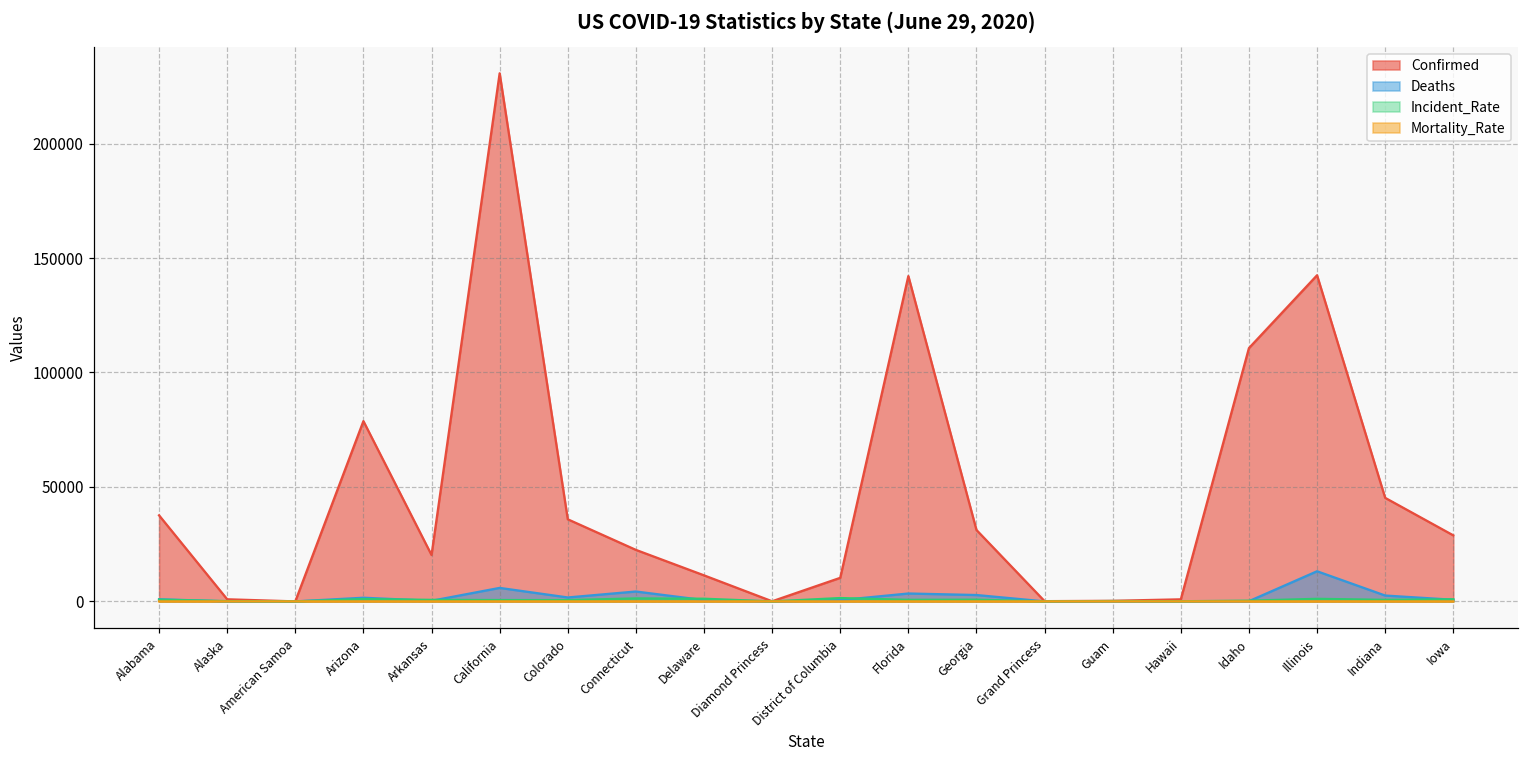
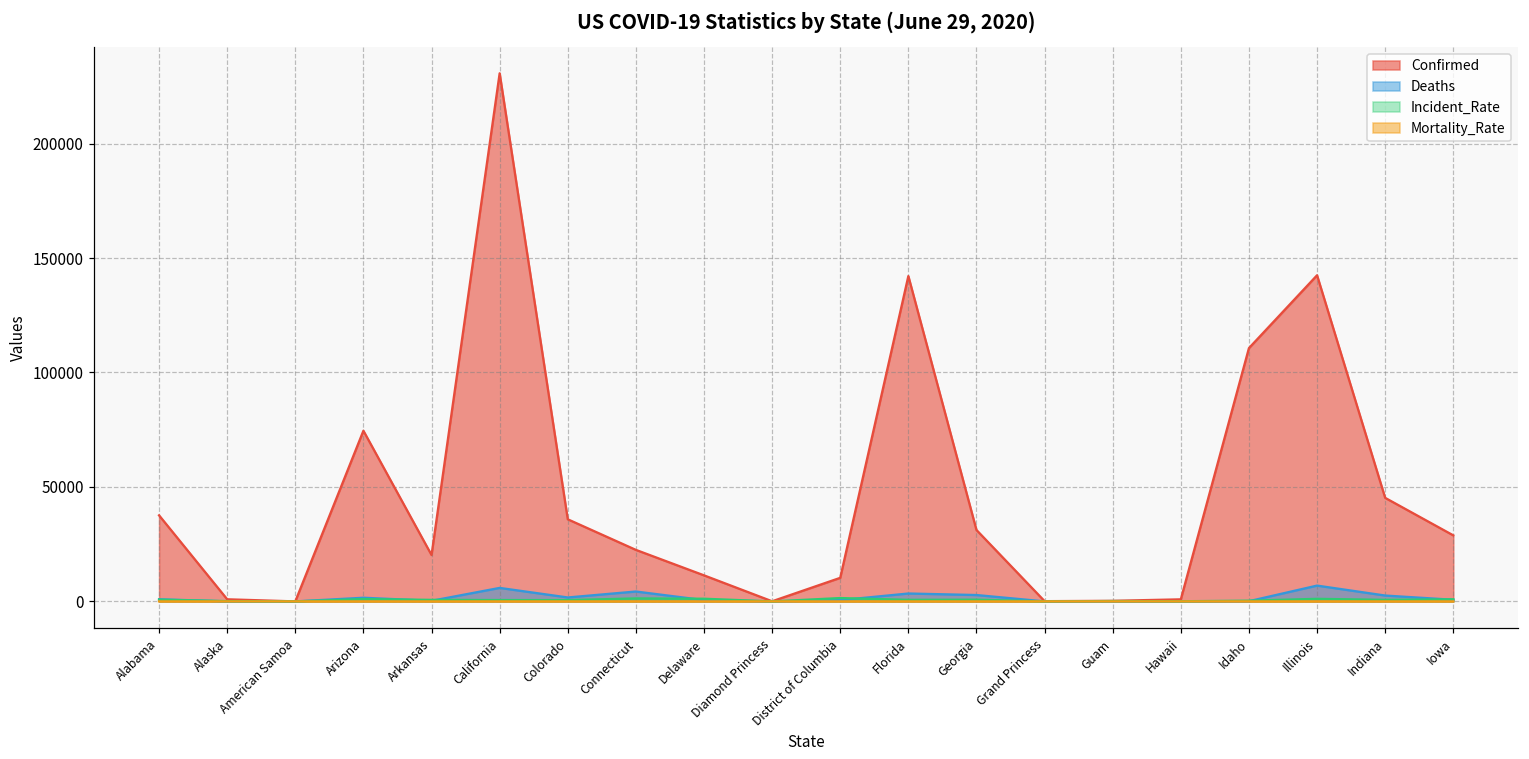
Confirmed, Arizona: 79000 -> 75000
Deaths, Illinois: 13000 -> 7000
